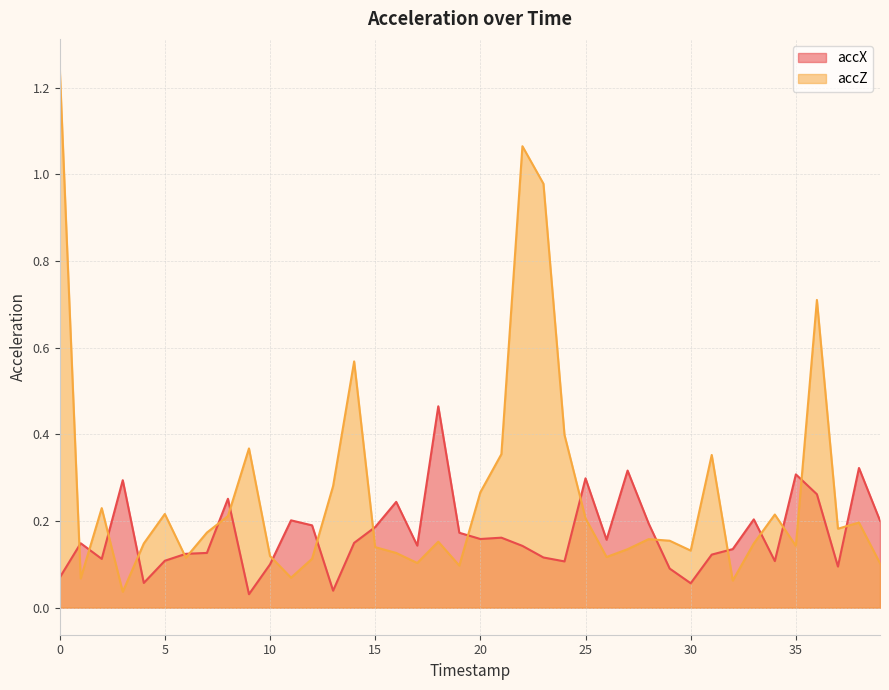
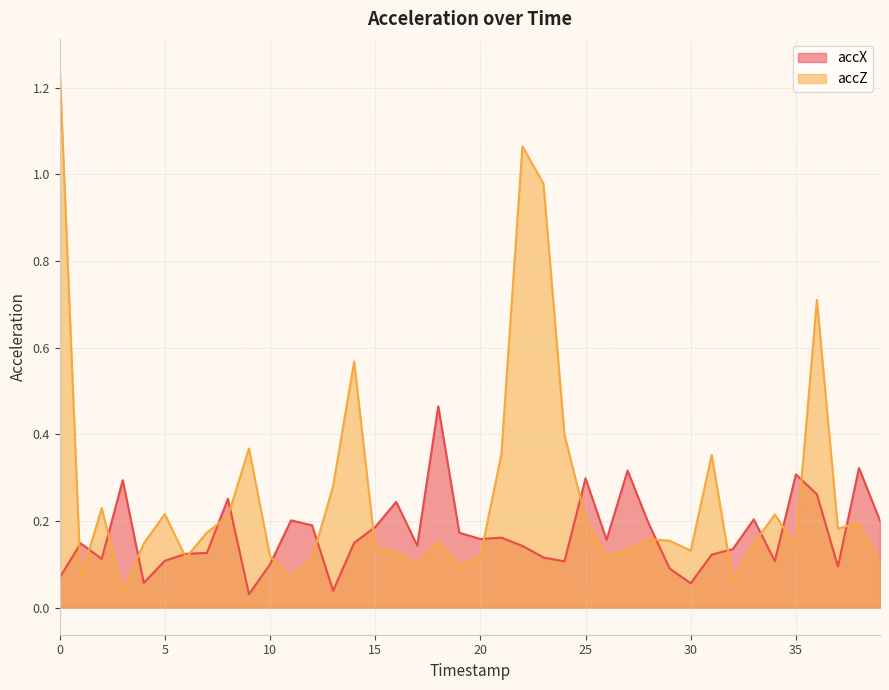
accZ, 20: 0.27 -> 0.12
